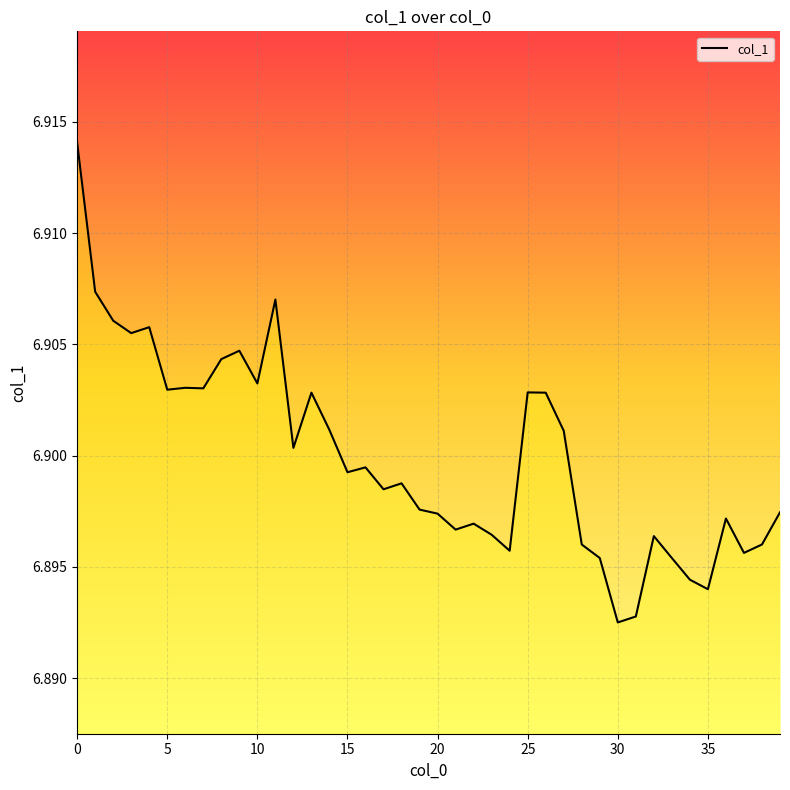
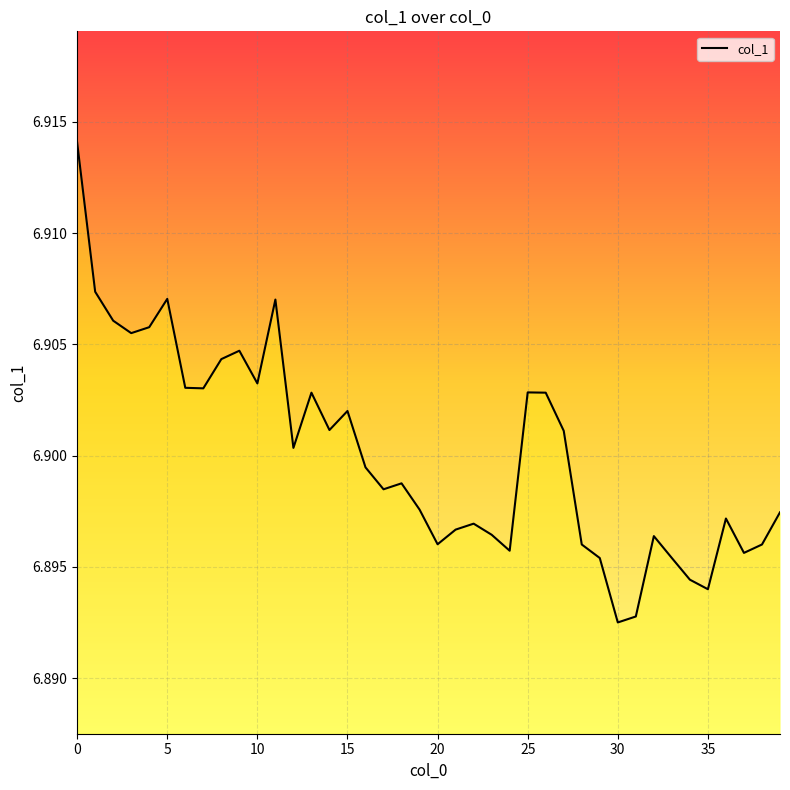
5: 6.9030 -> 6.9070
15: 6.8993 -> 6.9020
20: 6.8974 -> 6.8960
